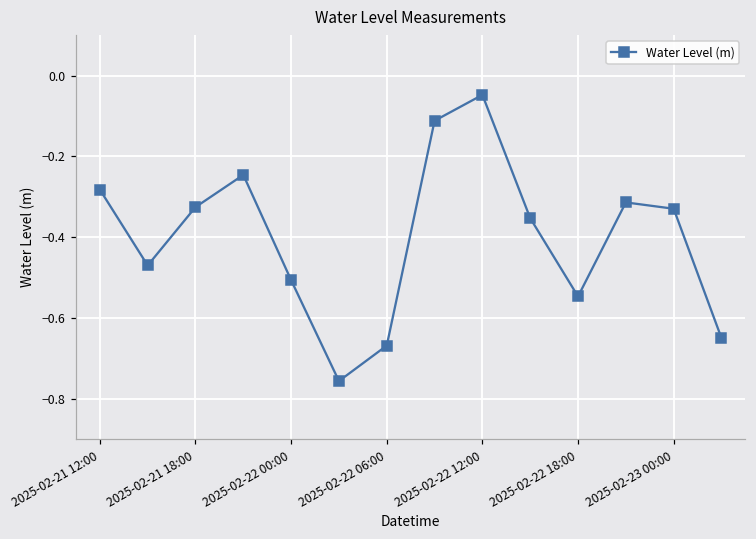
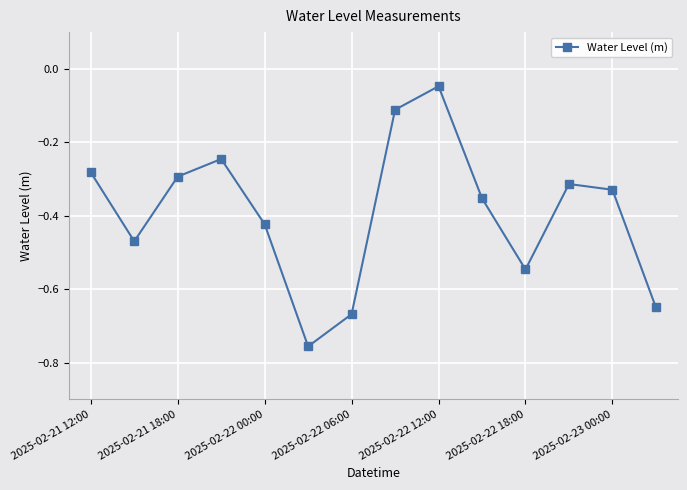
2025-02-21 18:00: -0.33 -> -0.29
2025-02-22 00:00: -0.51 -> -0.42
